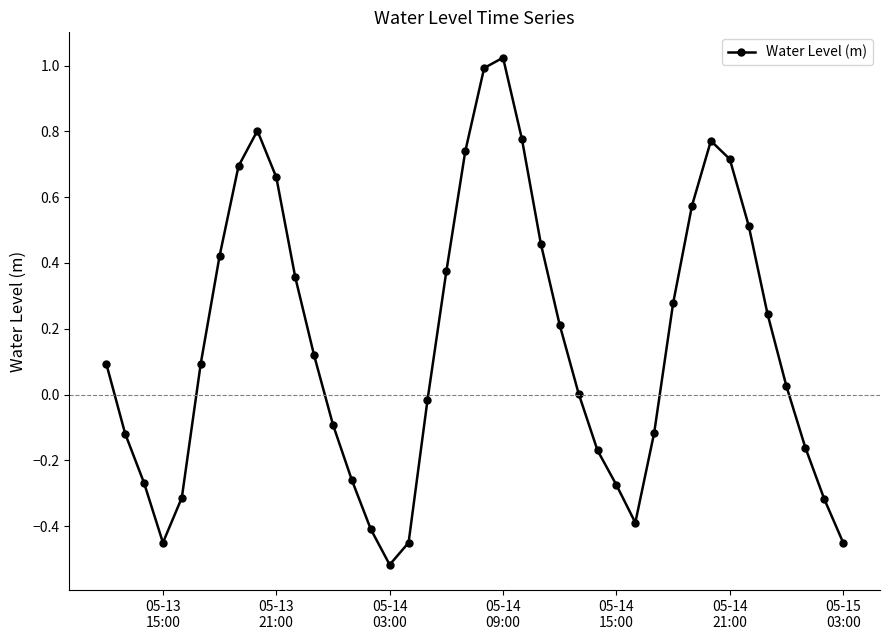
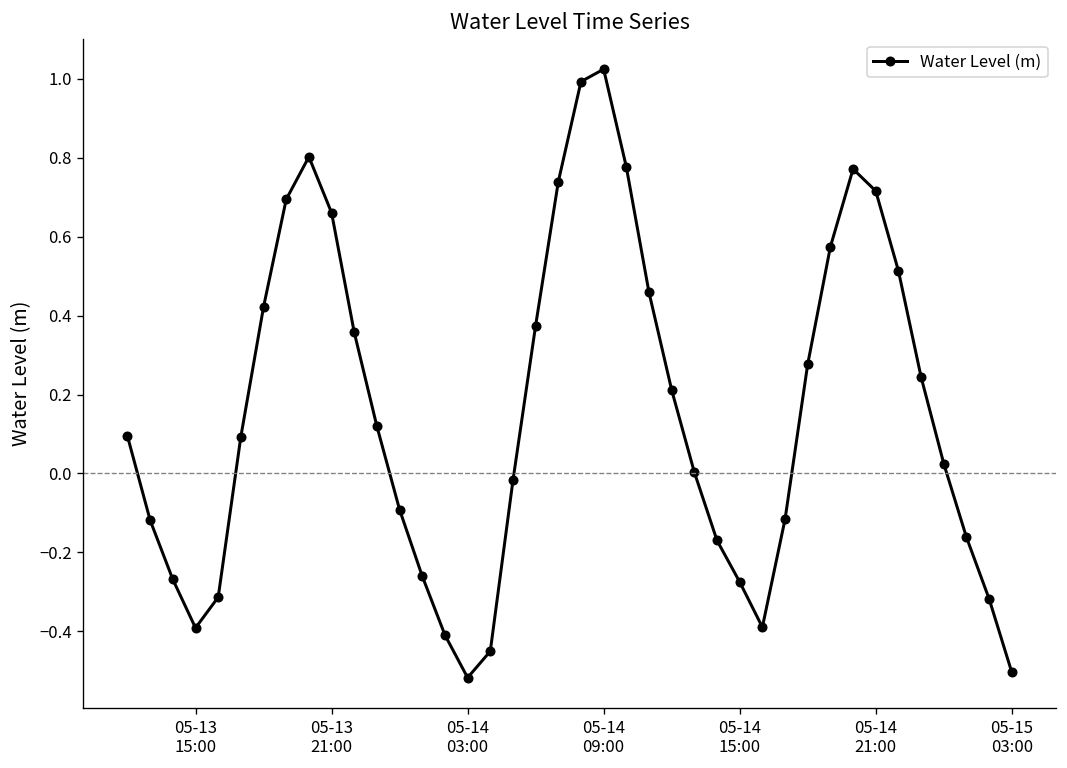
05-13 15:00: -0.45 -> -0.39
05-15 03:00: -0.45 -> -0.50
